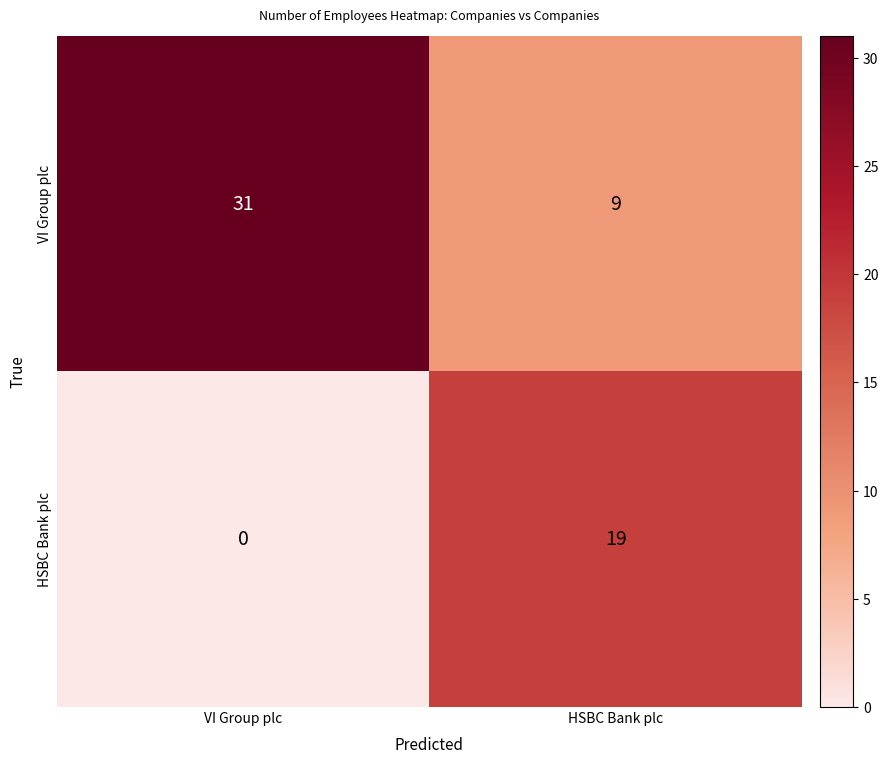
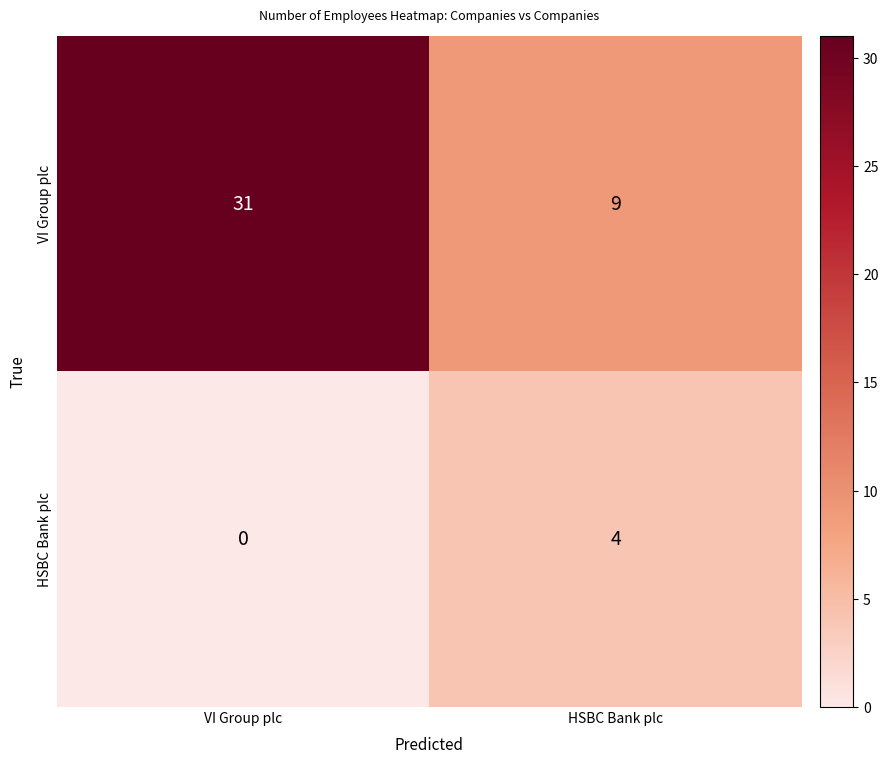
HSBC Bank plc, HSBC Bank plc: 19 -> 4
